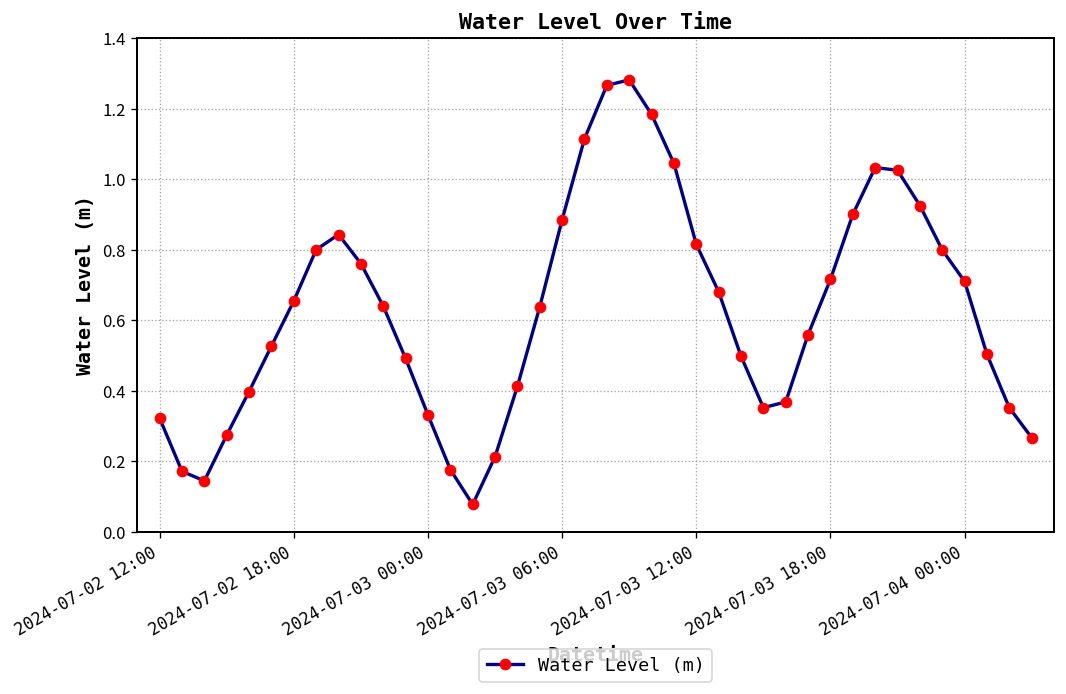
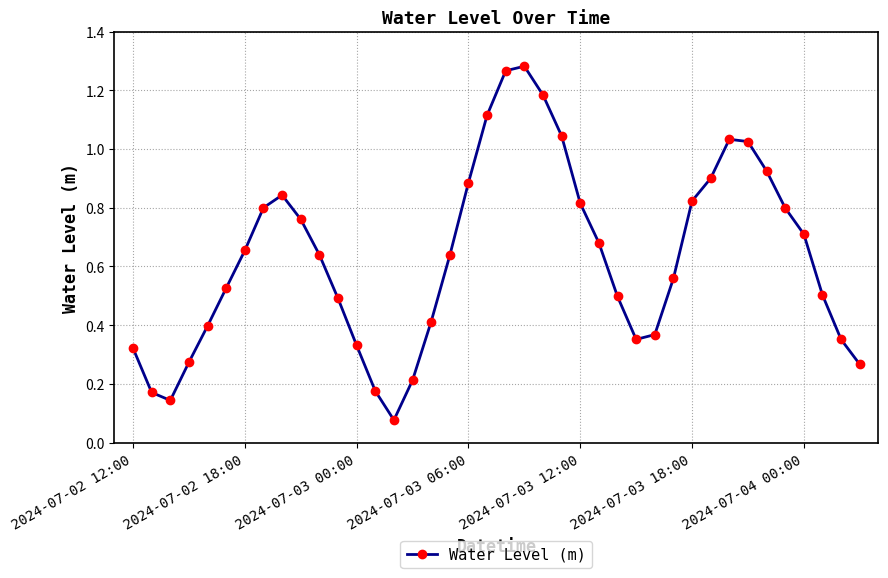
2024-07-03 18:00: 0.72 -> 0.82
